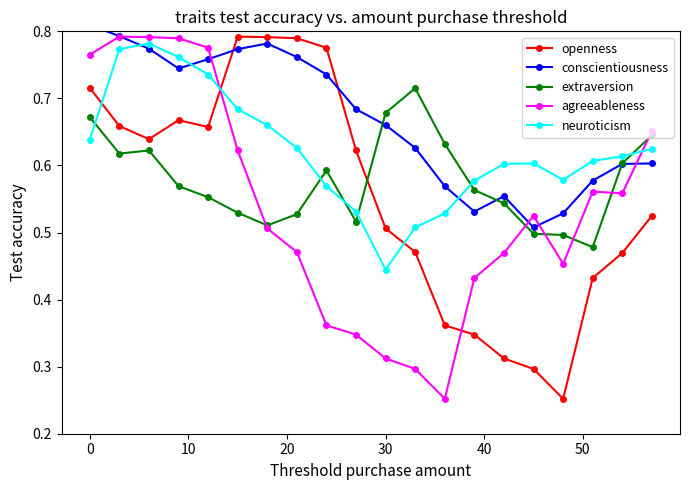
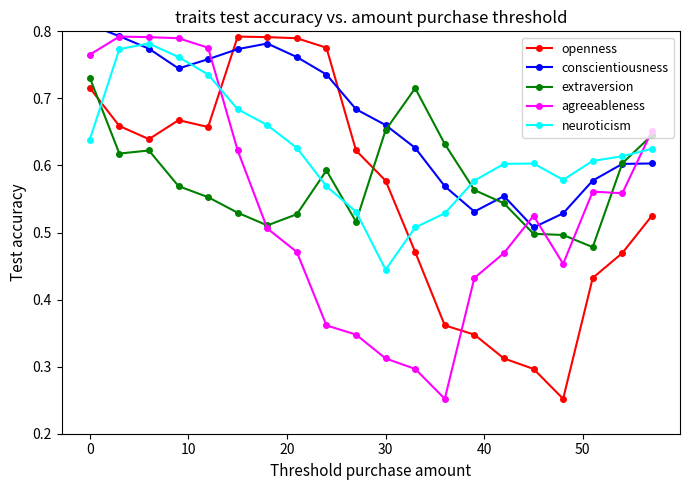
extraversion, 0: 0.67 -> 0.73
openness, 30: 0.51 -> 0.58
extraversion, 30: 0.68 -> 0.65
